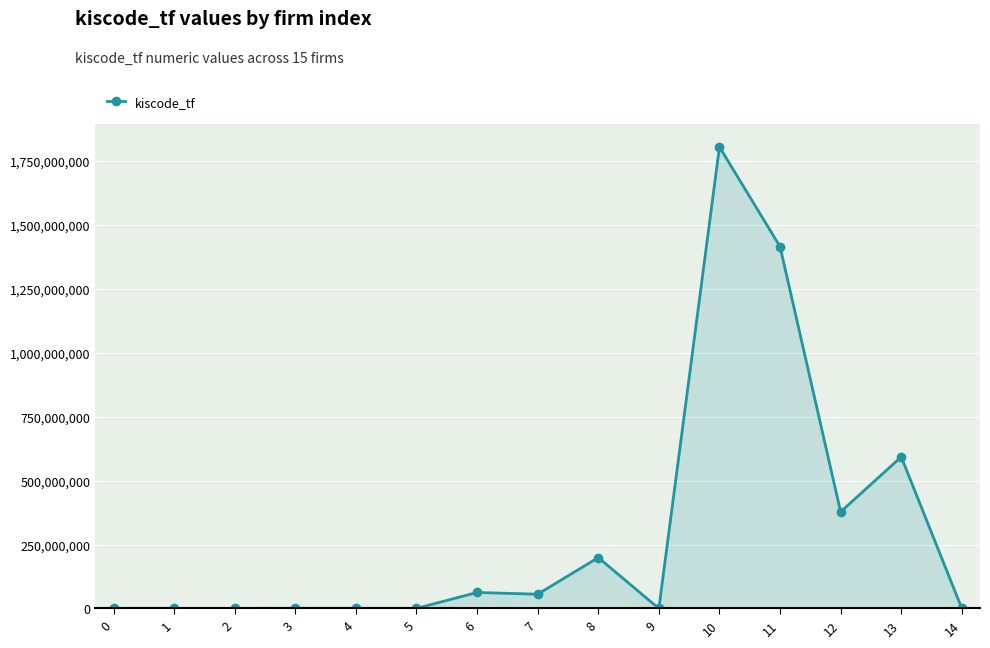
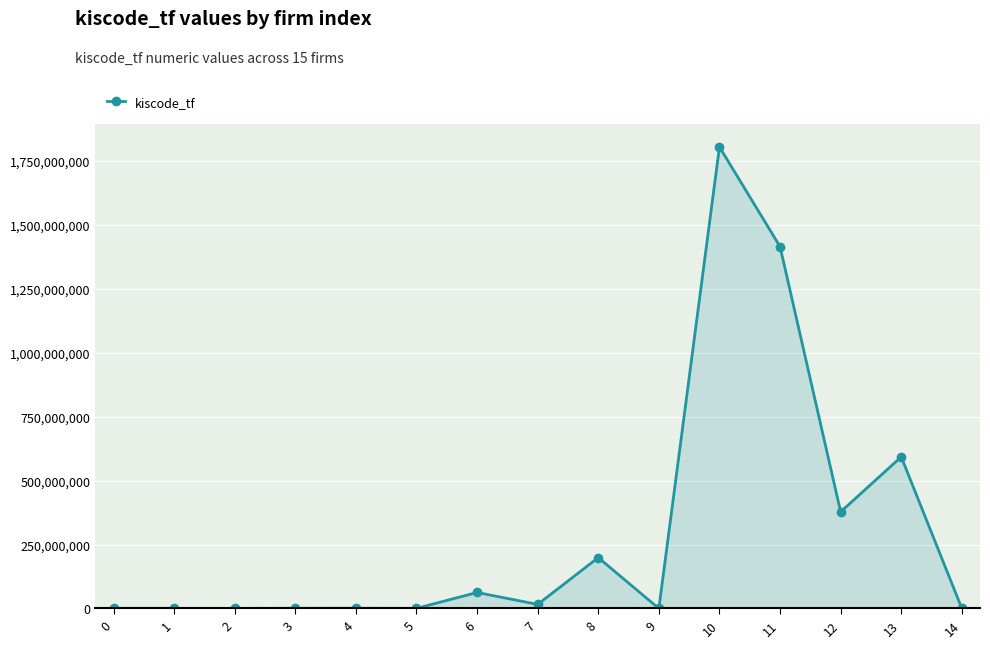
7: 60,000,000 -> 20,000,000
